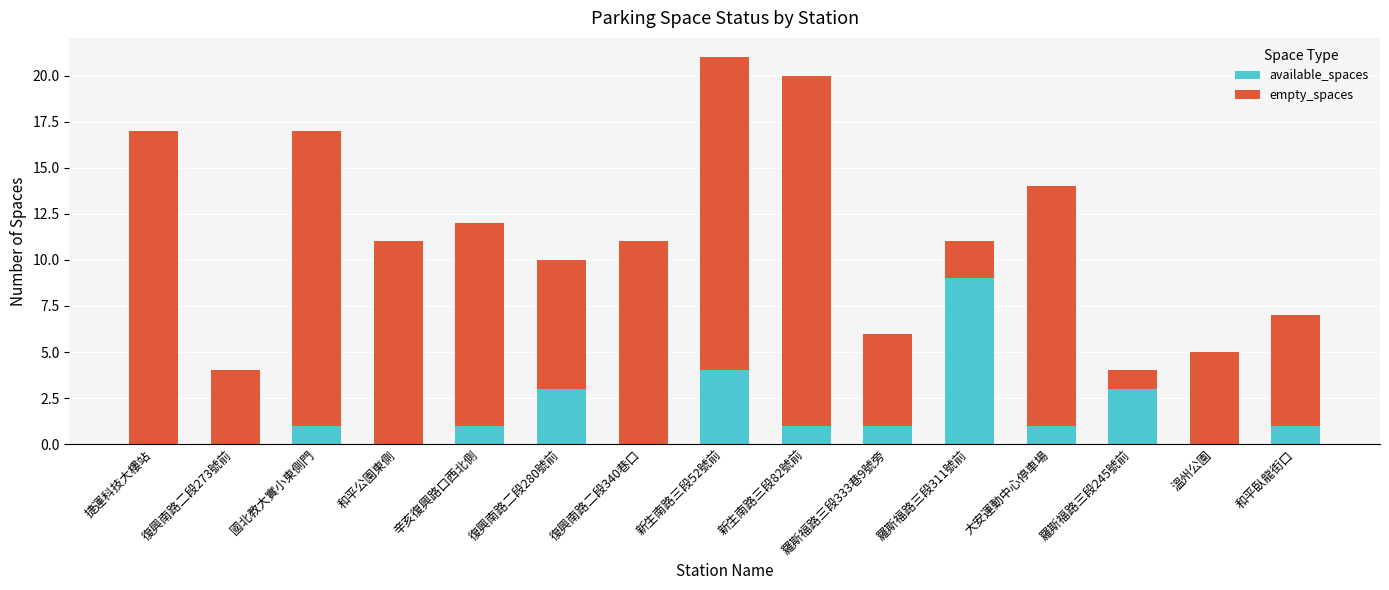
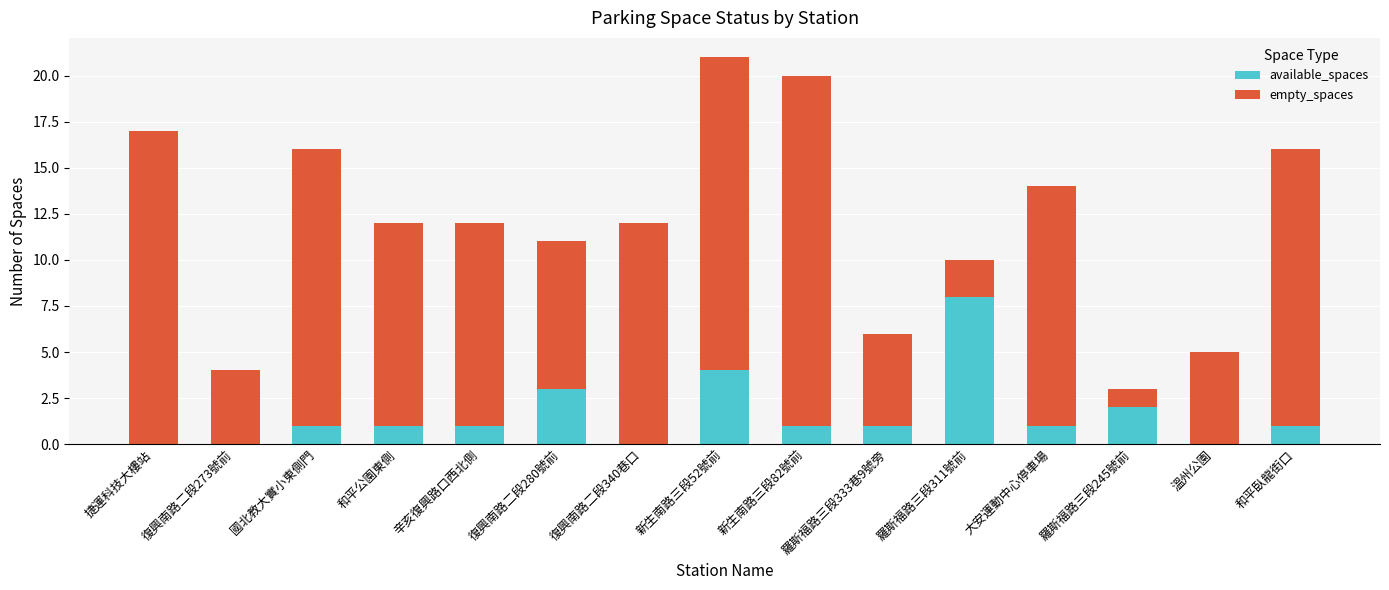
empty_spaces, 國北教大實小東側門: 16 -> 15
available_spaces, 和平公園東側: 0 -> 1
empty_spaces, 復興南路二段280號前: 7 -> 8
empty_spaces, 復興南路二段340巷口: 11 -> 12
available_spaces, 羅斯福路三段311號前: 9 -> 8
available_spaces, 羅斯福路三段245號前: 3 -> 2
empty_spaces, 和平臥龍街口: 6 -> 15
